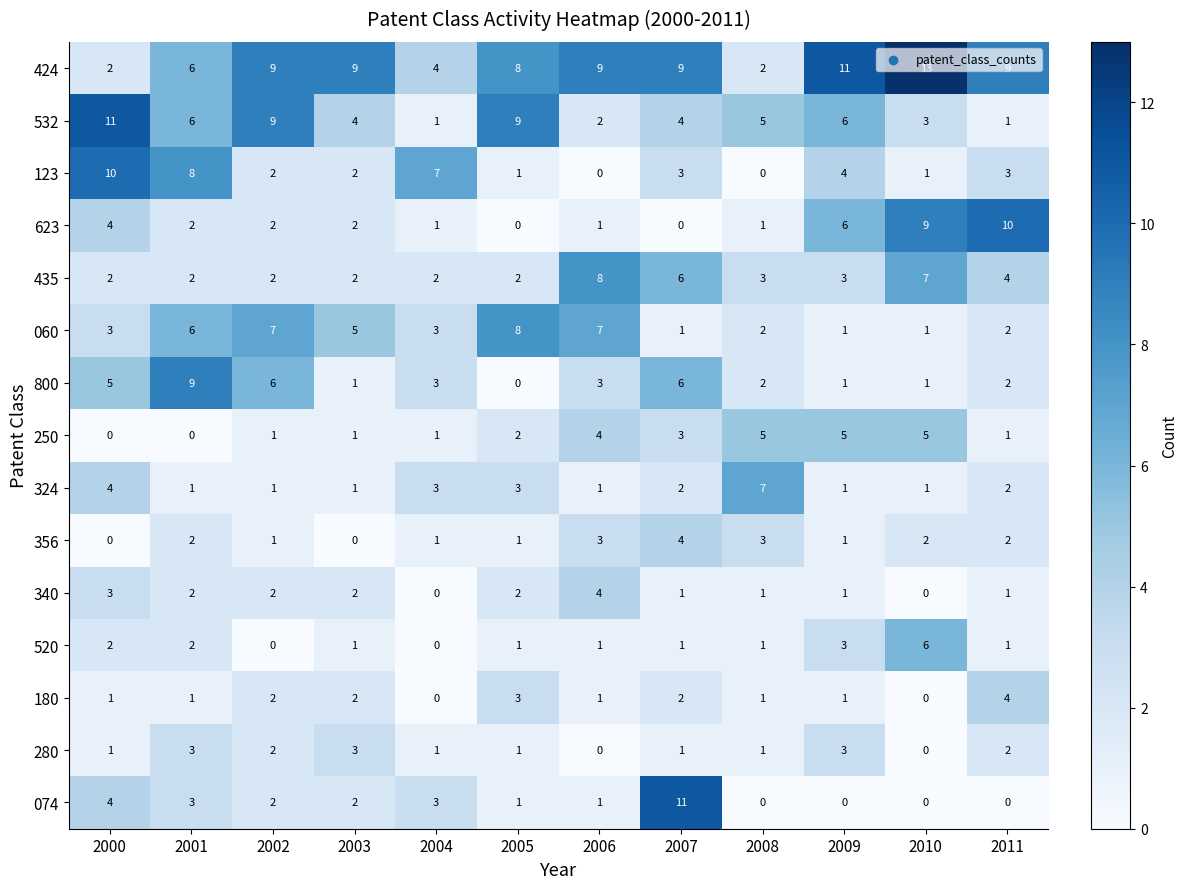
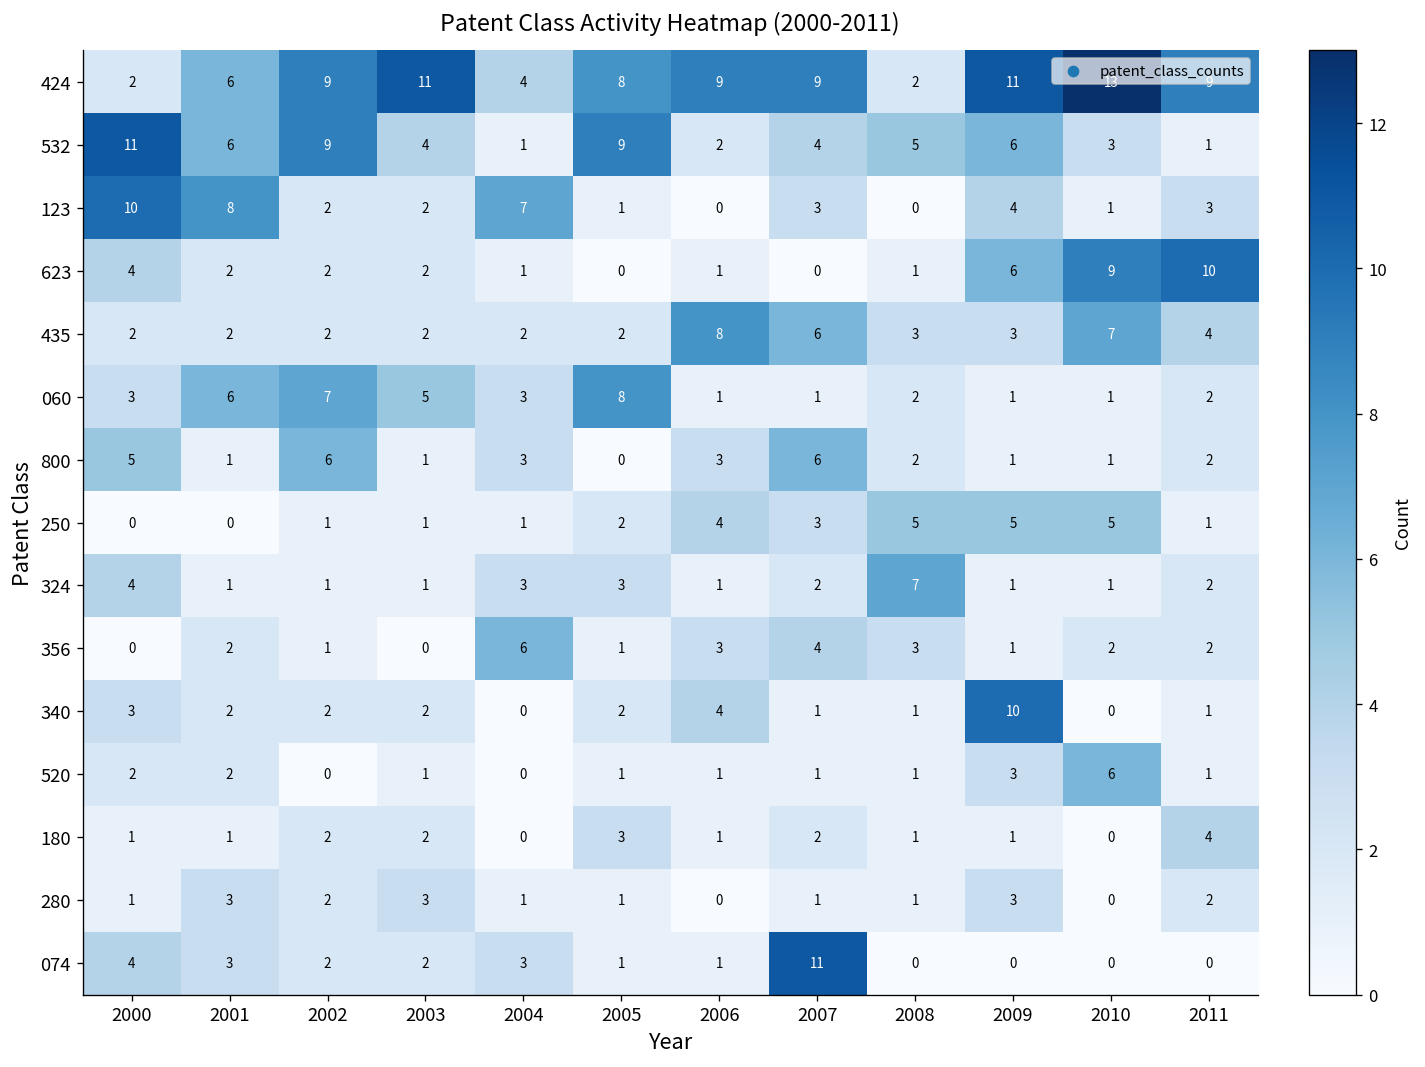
424, 2003: 9 -> 11
060, 2006: 7 -> 1
800, 2001: 9 -> 1
356, 2004: 1 -> 6
340, 2009: 1 -> 10
